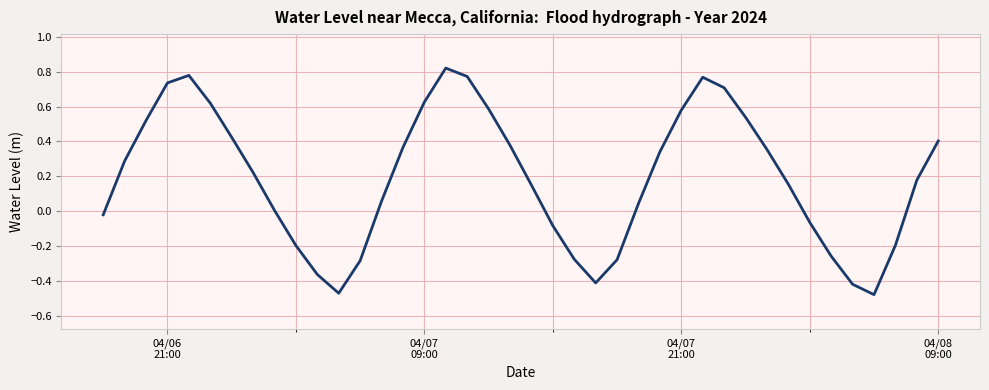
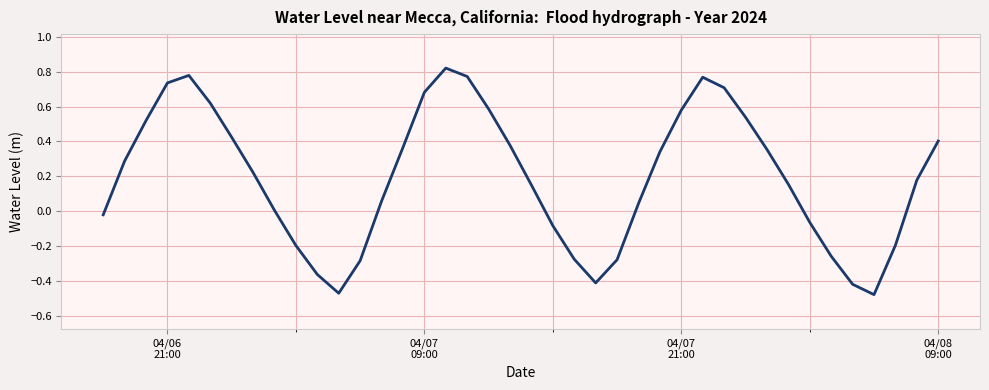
04/07 09:00: 0.63 -> 0.68
